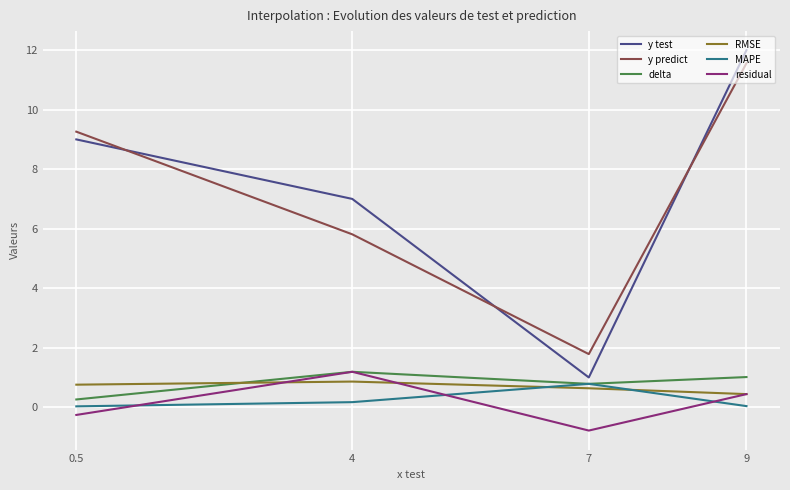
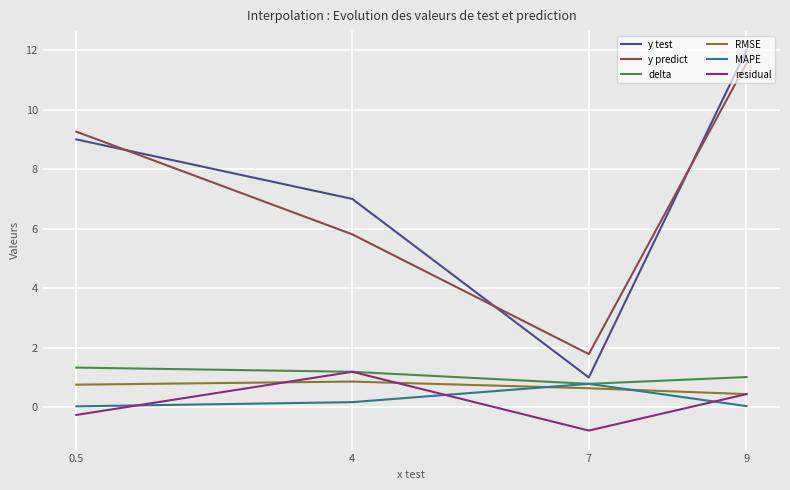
delta, 0.5: 0.3 -> 1.3
